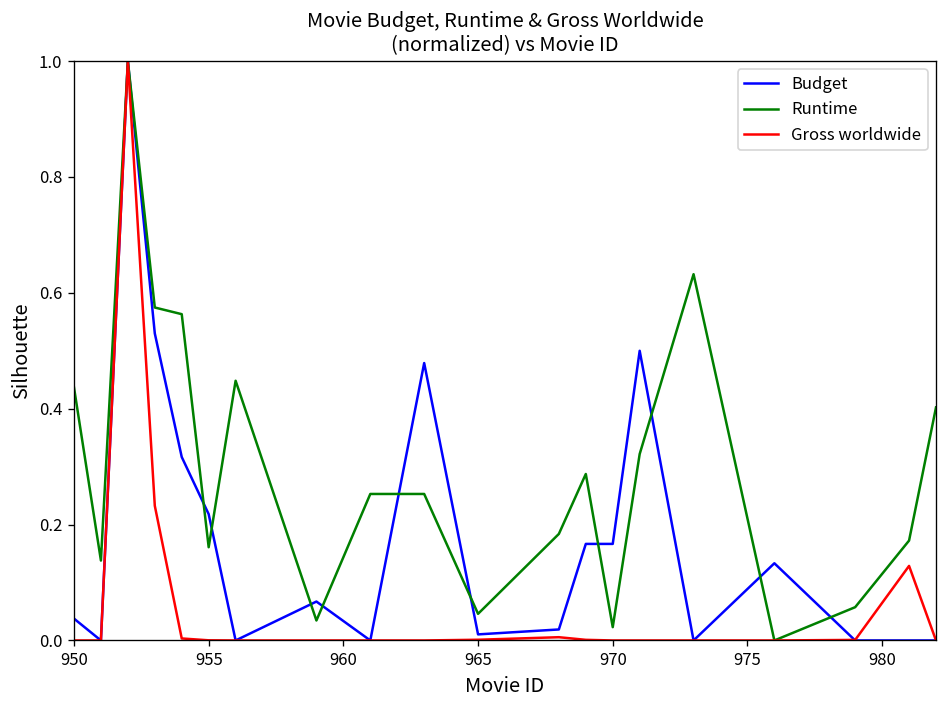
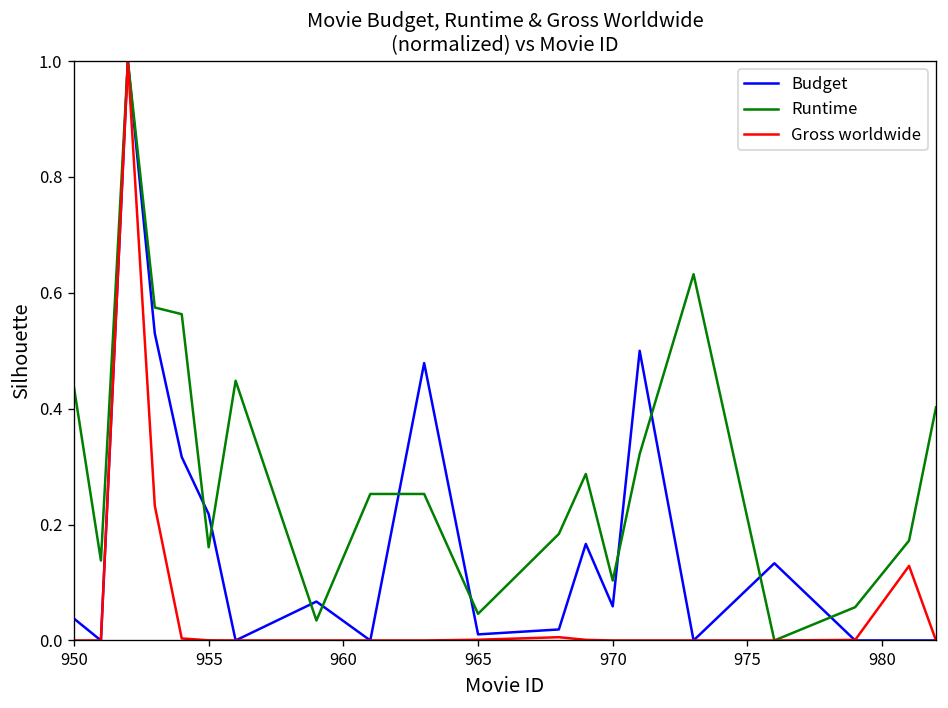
Budget, 970: 0.17 -> 0.06
Runtime, 970: 0.02 -> 0.10
